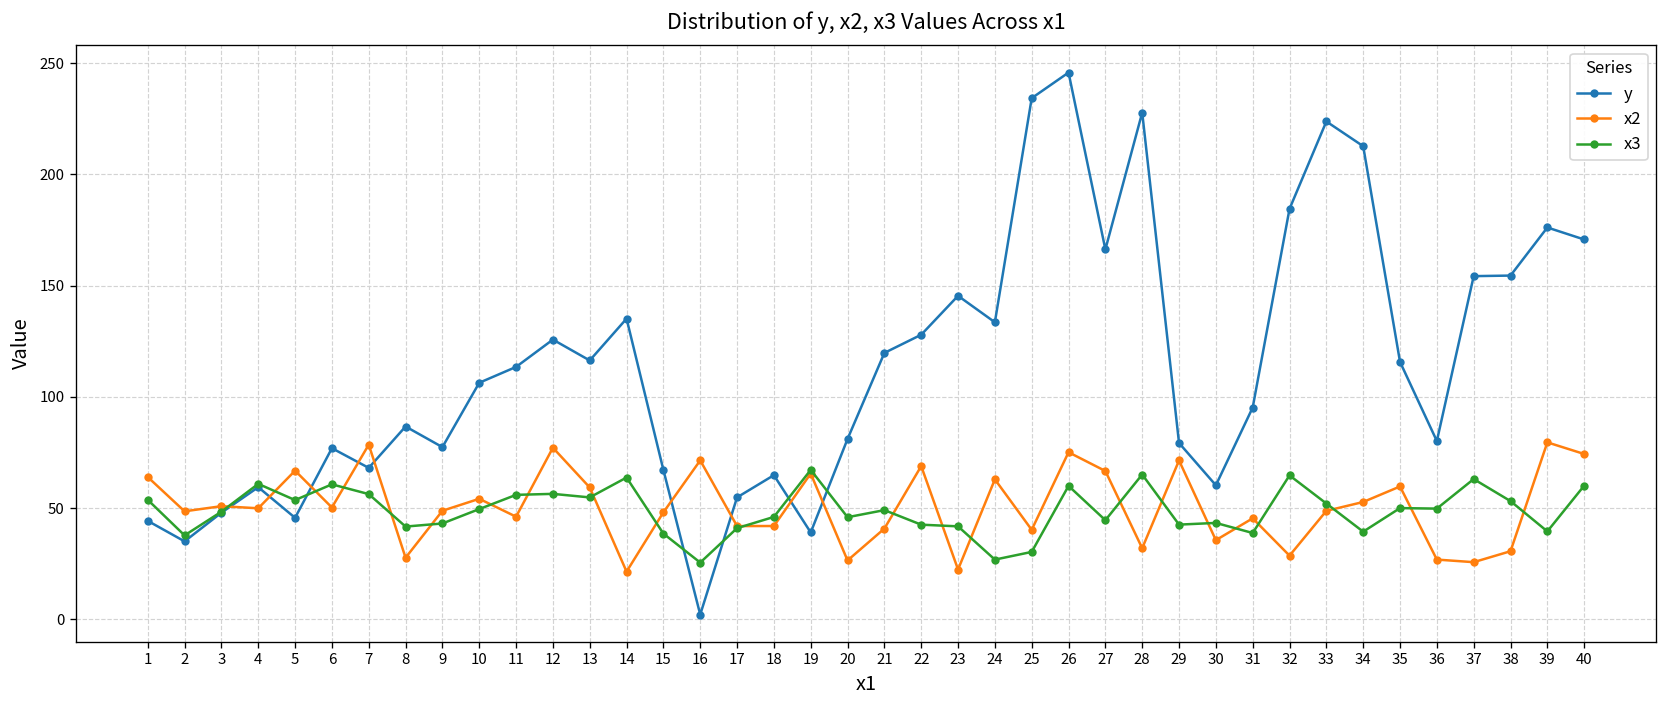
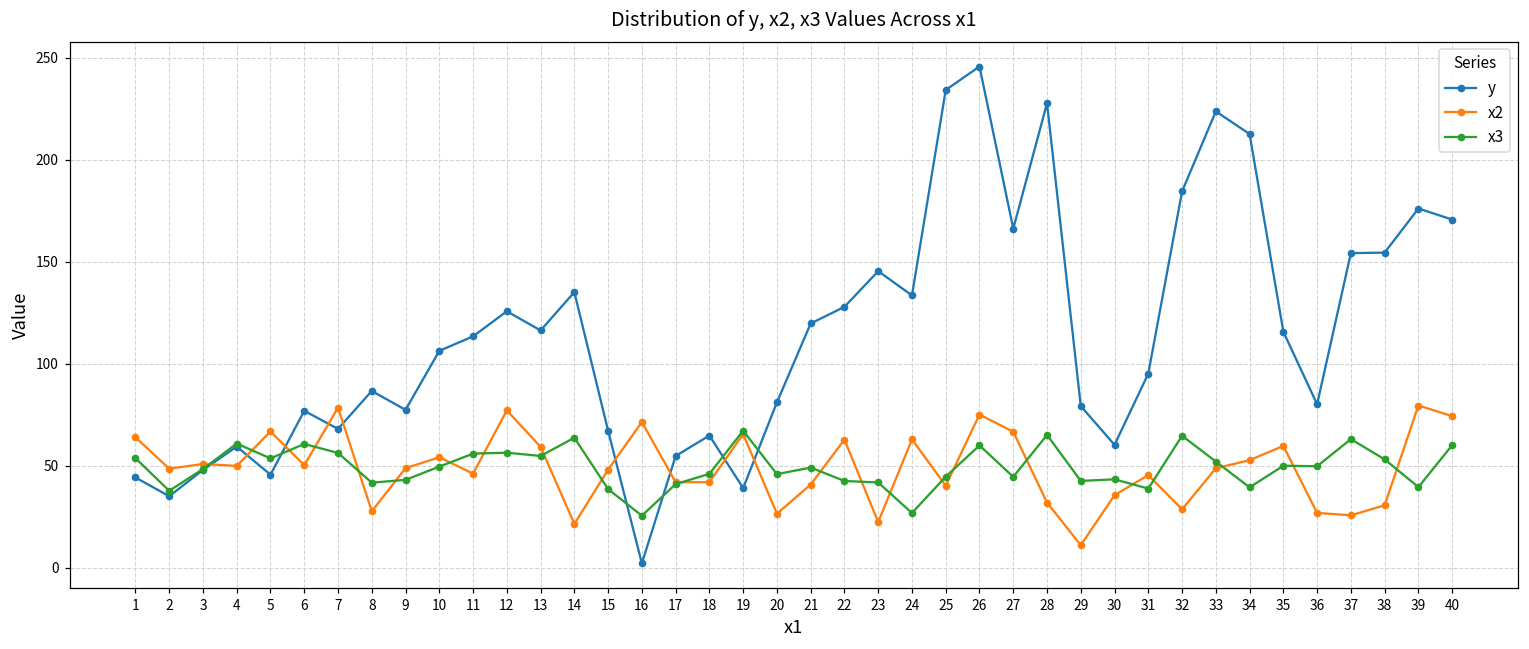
x2, 22: 69 -> 63
x3, 25: 30 -> 45
x2, 29: 71 -> 11
